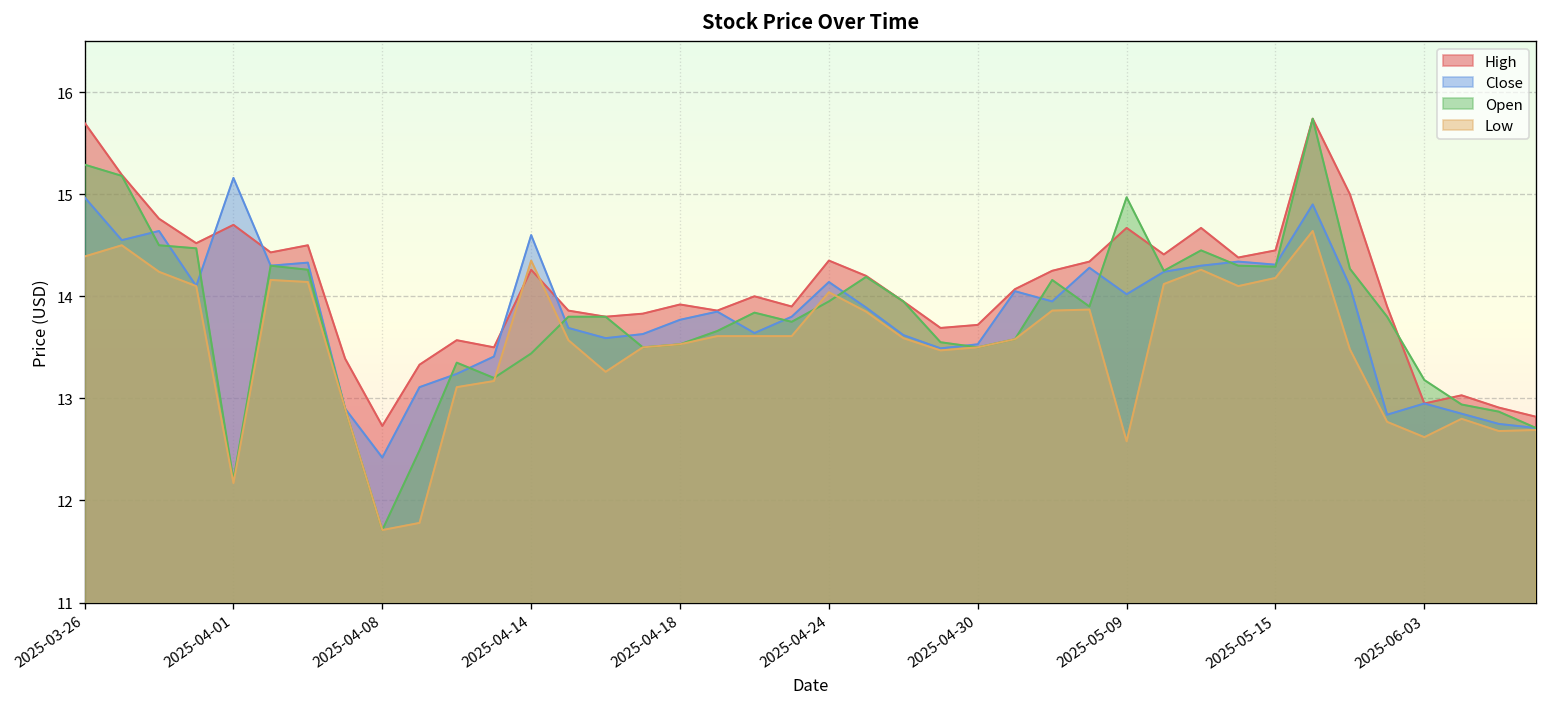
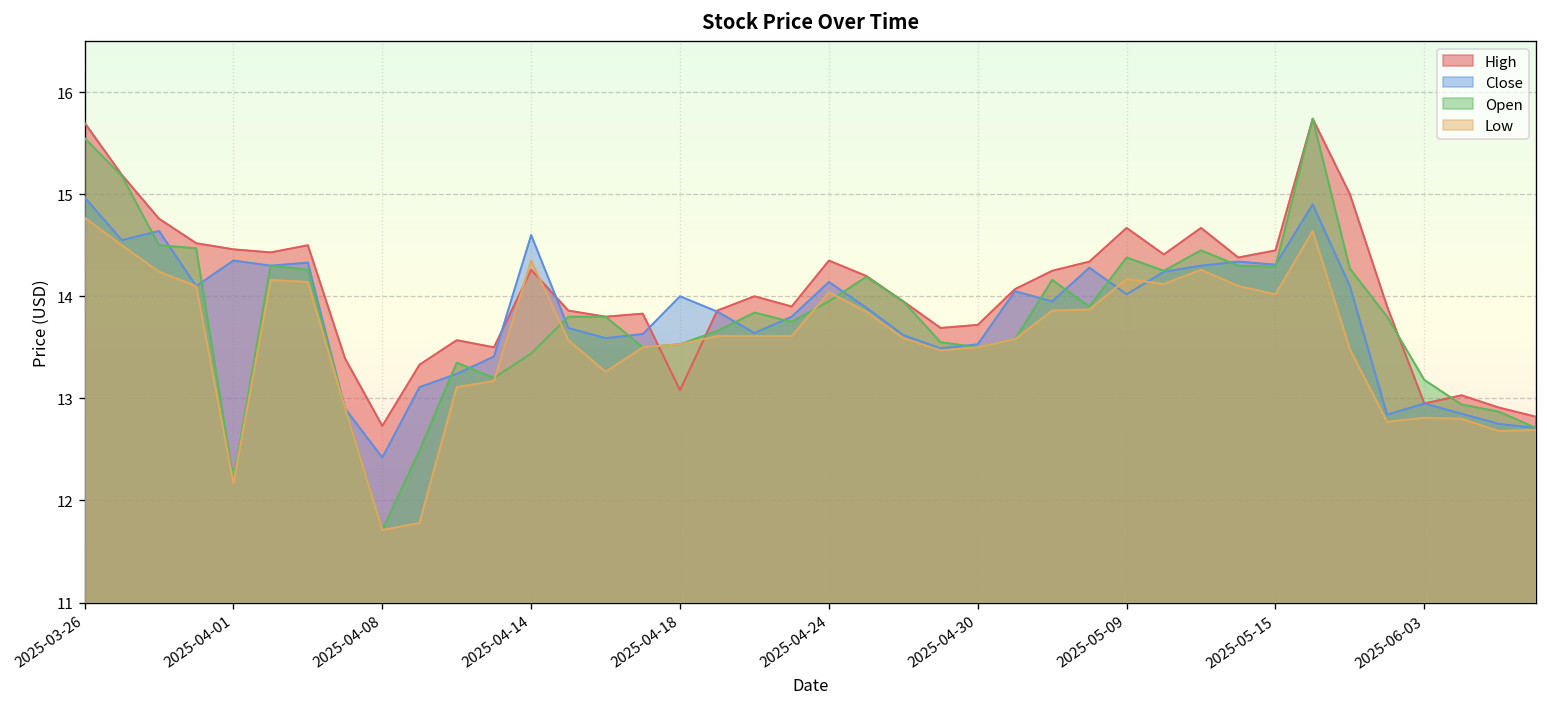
Open, 2025-03-26: 15.3 -> 15.6
Low, 2025-03-26: 14.4 -> 14.8
High, 2025-04-01: 14.7 -> 14.5
Close, 2025-04-01: 15.2 -> 14.4
High, 2025-04-18: 13.9 -> 13.1
Close, 2025-04-18: 13.8 -> 14.0
Open, 2025-05-09: 15.0 -> 14.4
Low, 2025-05-09: 12.6 -> 14.2
Low, 2025-05-15: 14.2 -> 14.0
Low, 2025-06-03: 12.6 -> 12.8
